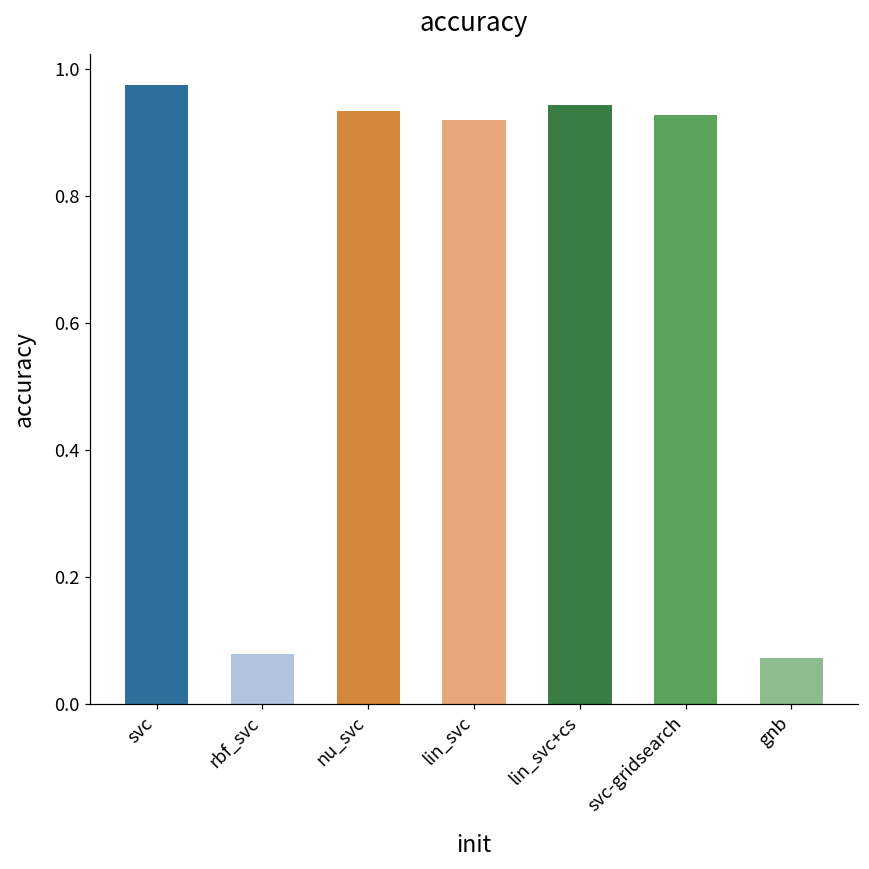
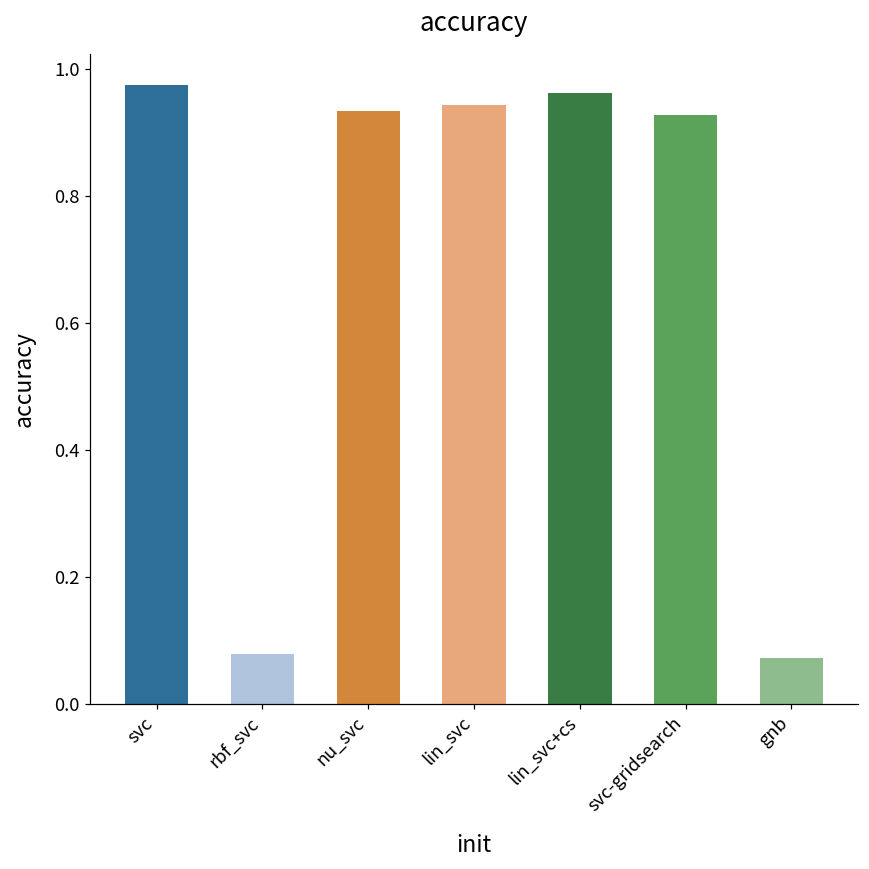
lin_svc: 0.92 -> 0.94
lin_svc+cs: 0.94 -> 0.96
